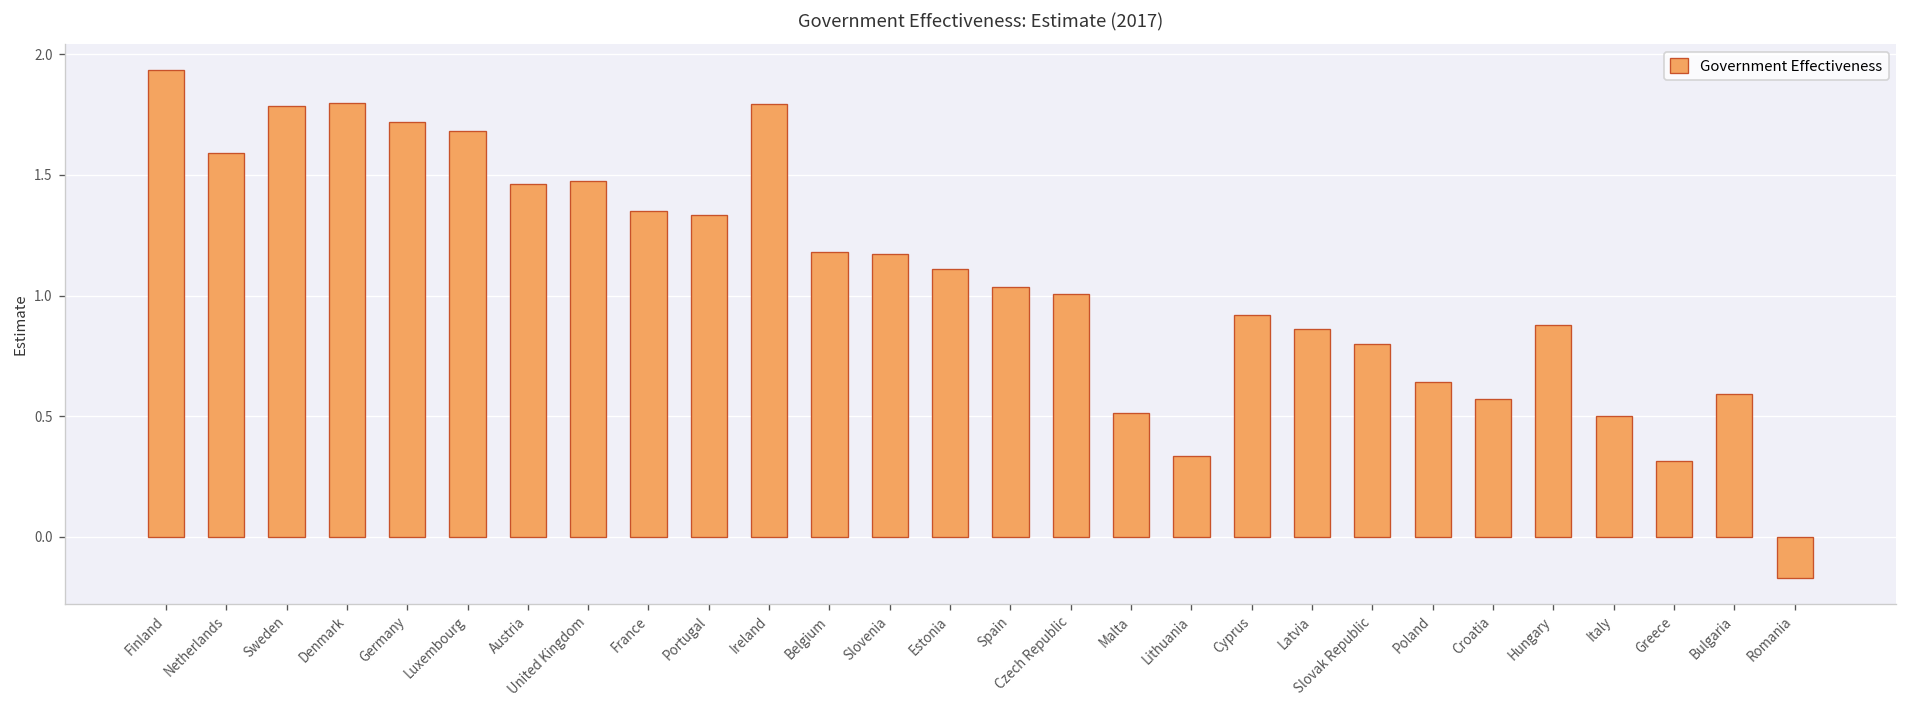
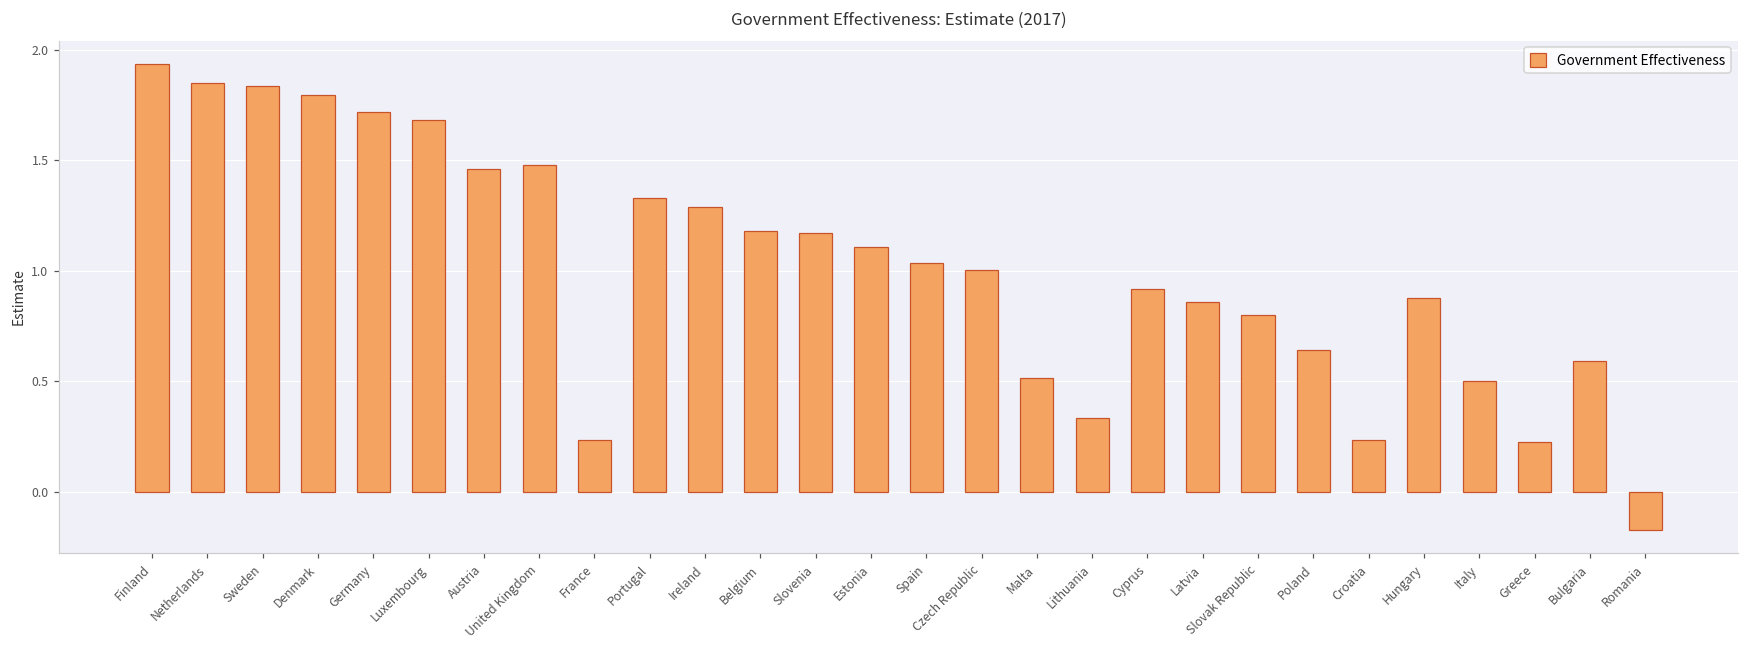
Netherlands: 1.59 -> 1.85
Sweden: 1.79 -> 1.84
France: 1.35 -> 0.24
Ireland: 1.79 -> 1.29
Croatia: 0.57 -> 0.23
Greece: 0.31 -> 0.22
